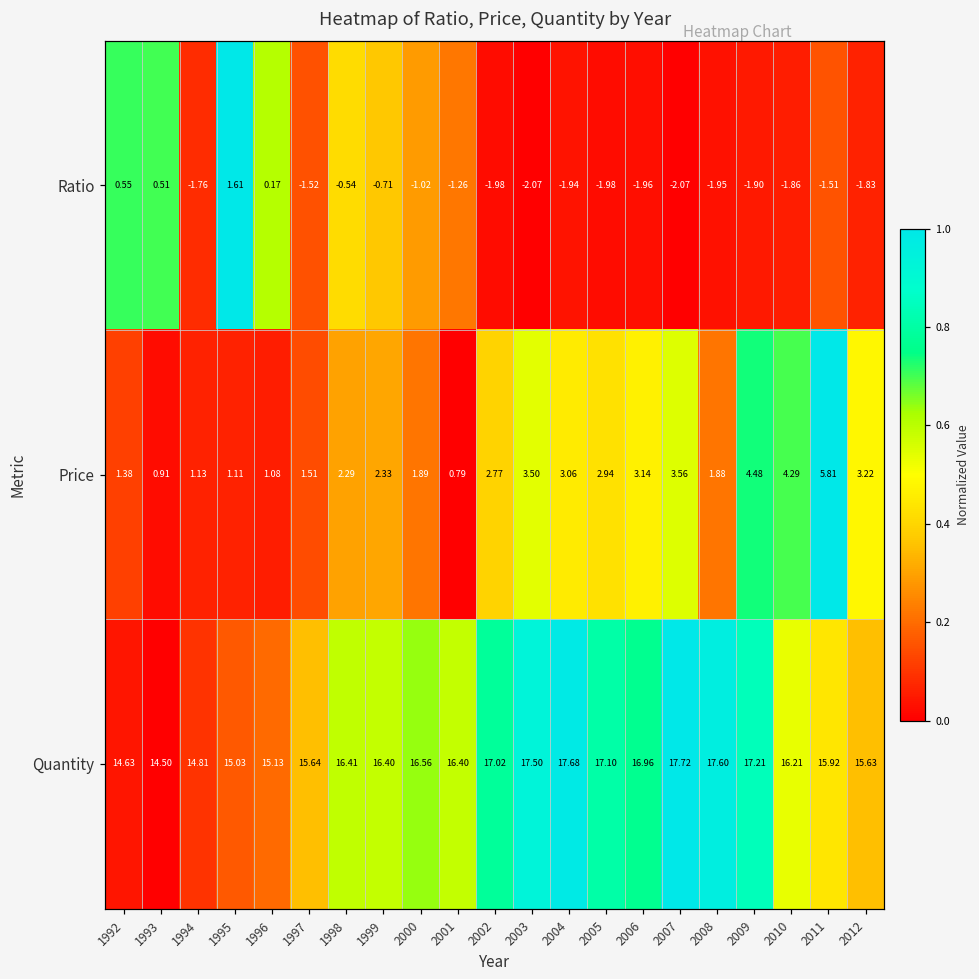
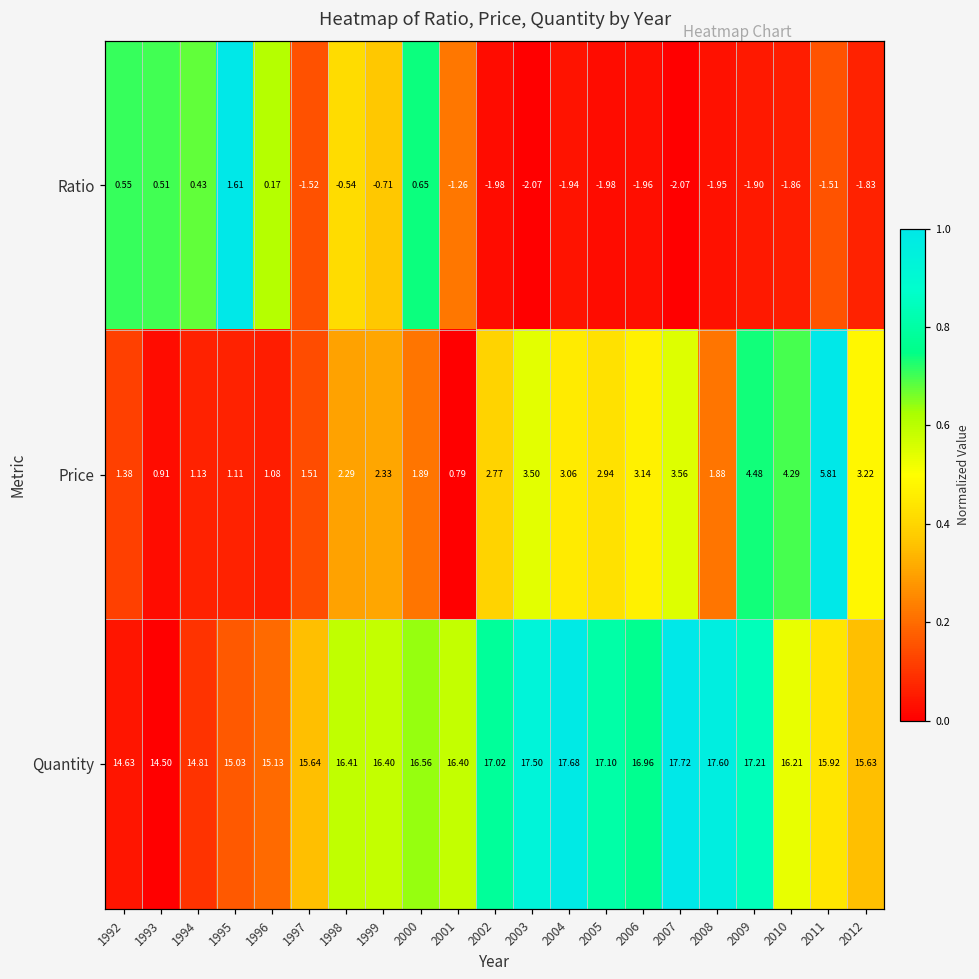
Ratio, 1994: -1.76 -> 0.43
Ratio, 2000: -1.02 -> 0.65
